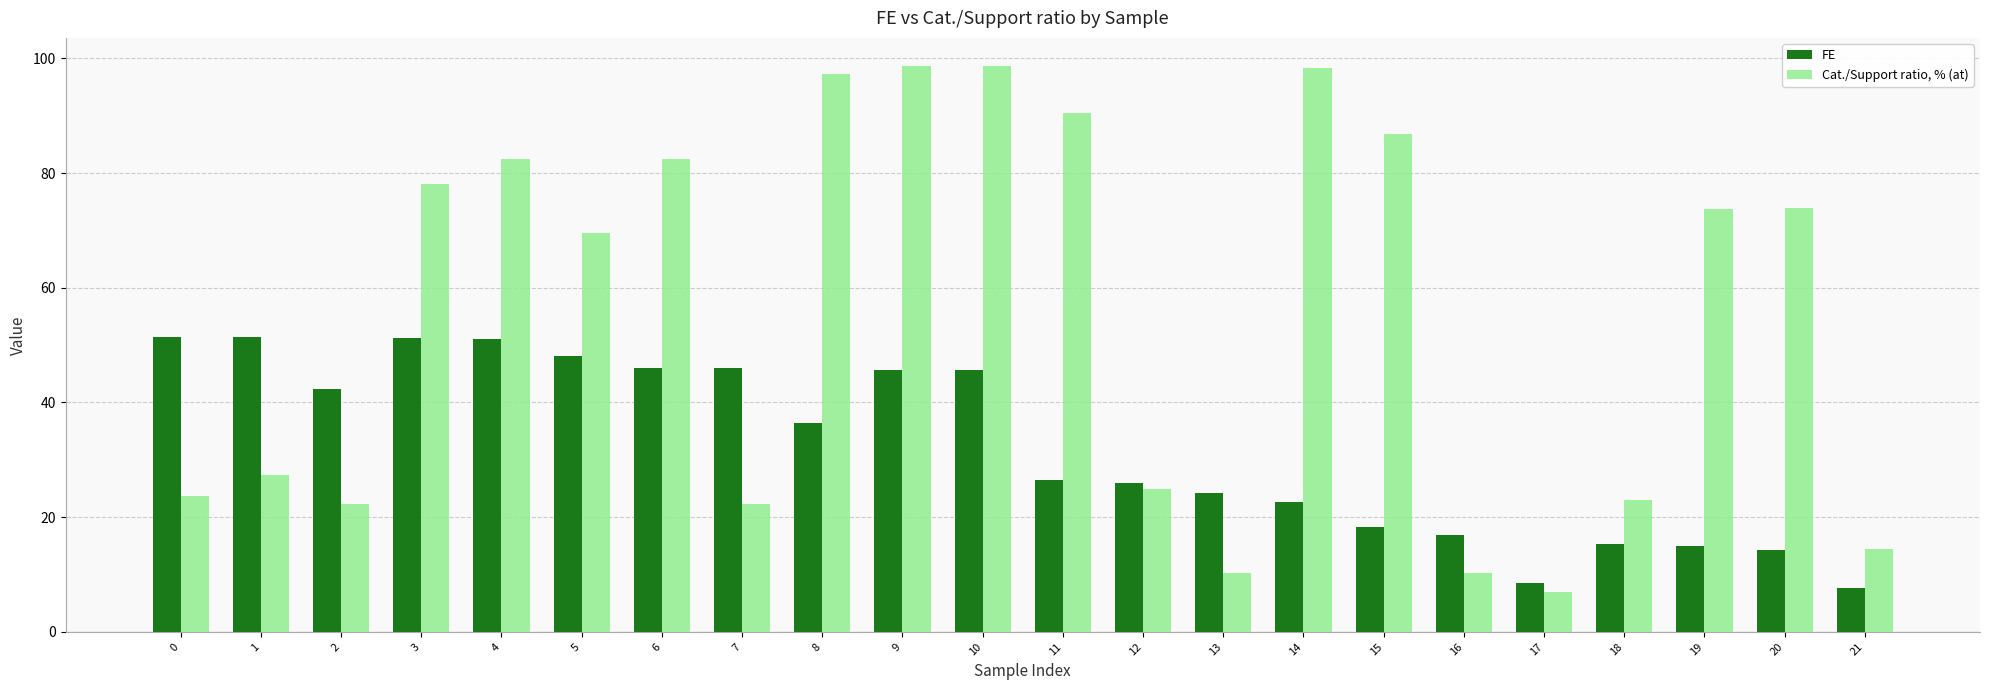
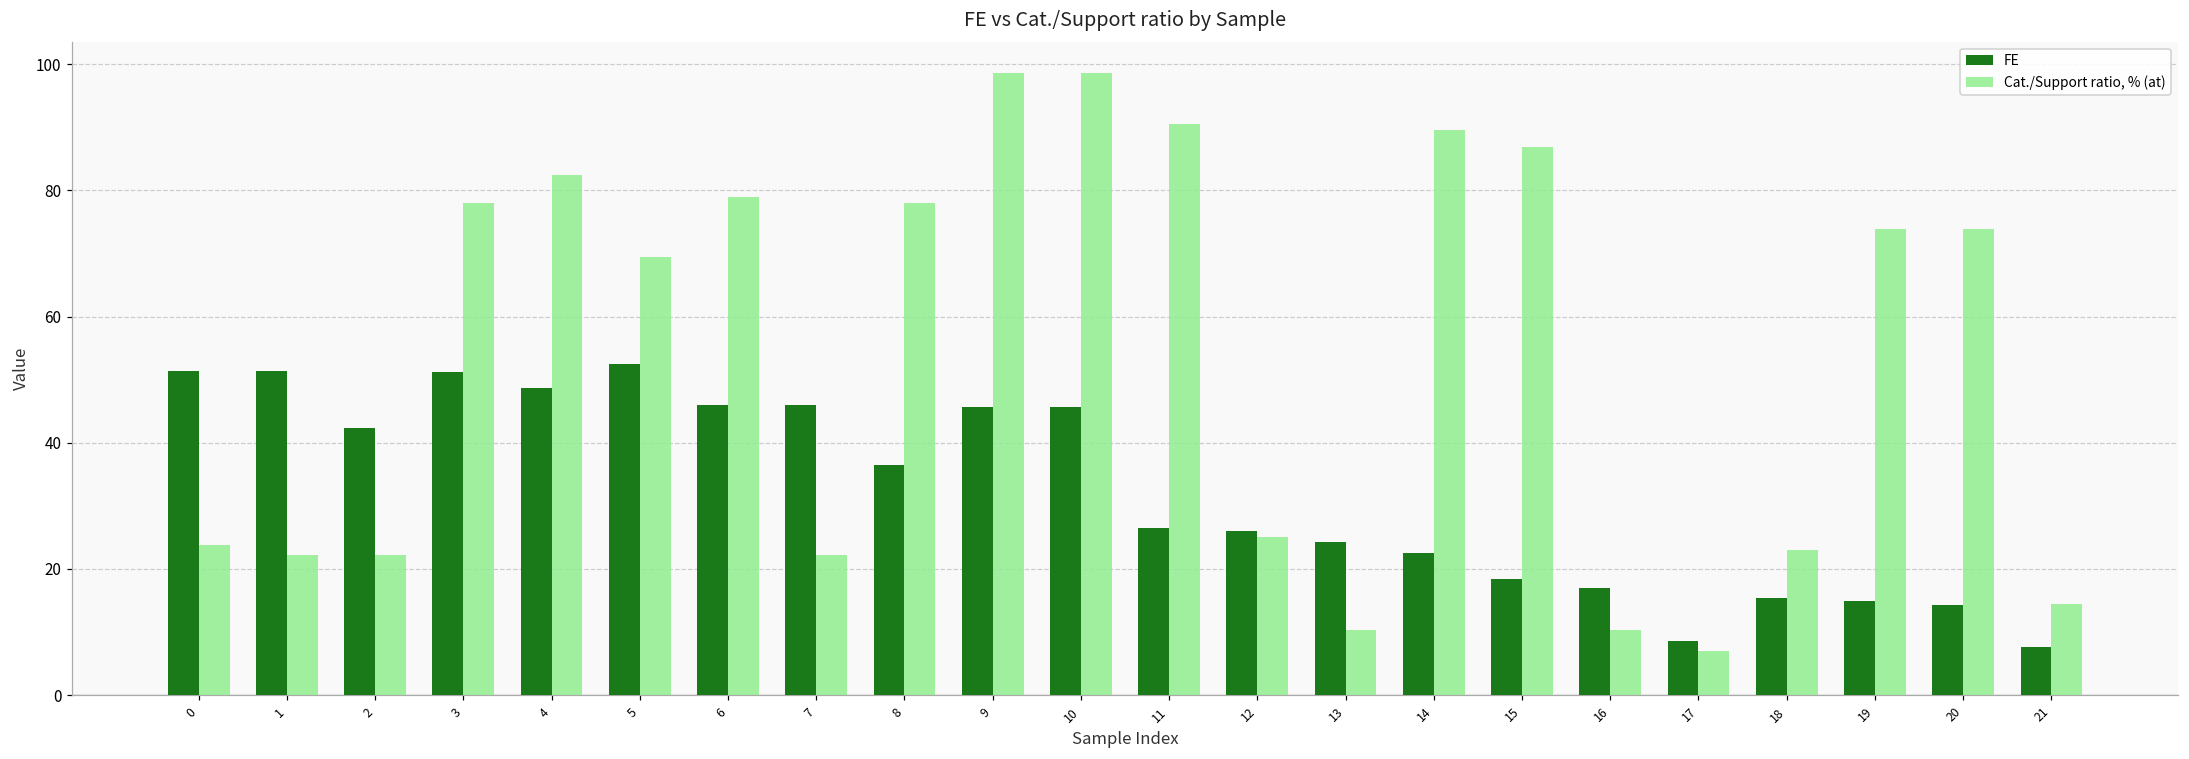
Cat./Support ratio, % (at), 1: 27 -> 22
FE, 4: 51 -> 49
FE, 5: 48 -> 52
Cat./Support ratio, % (at), 6: 82 -> 79
Cat./Support ratio, % (at), 8: 97 -> 78
Cat./Support ratio, % (at), 14: 98 -> 90
